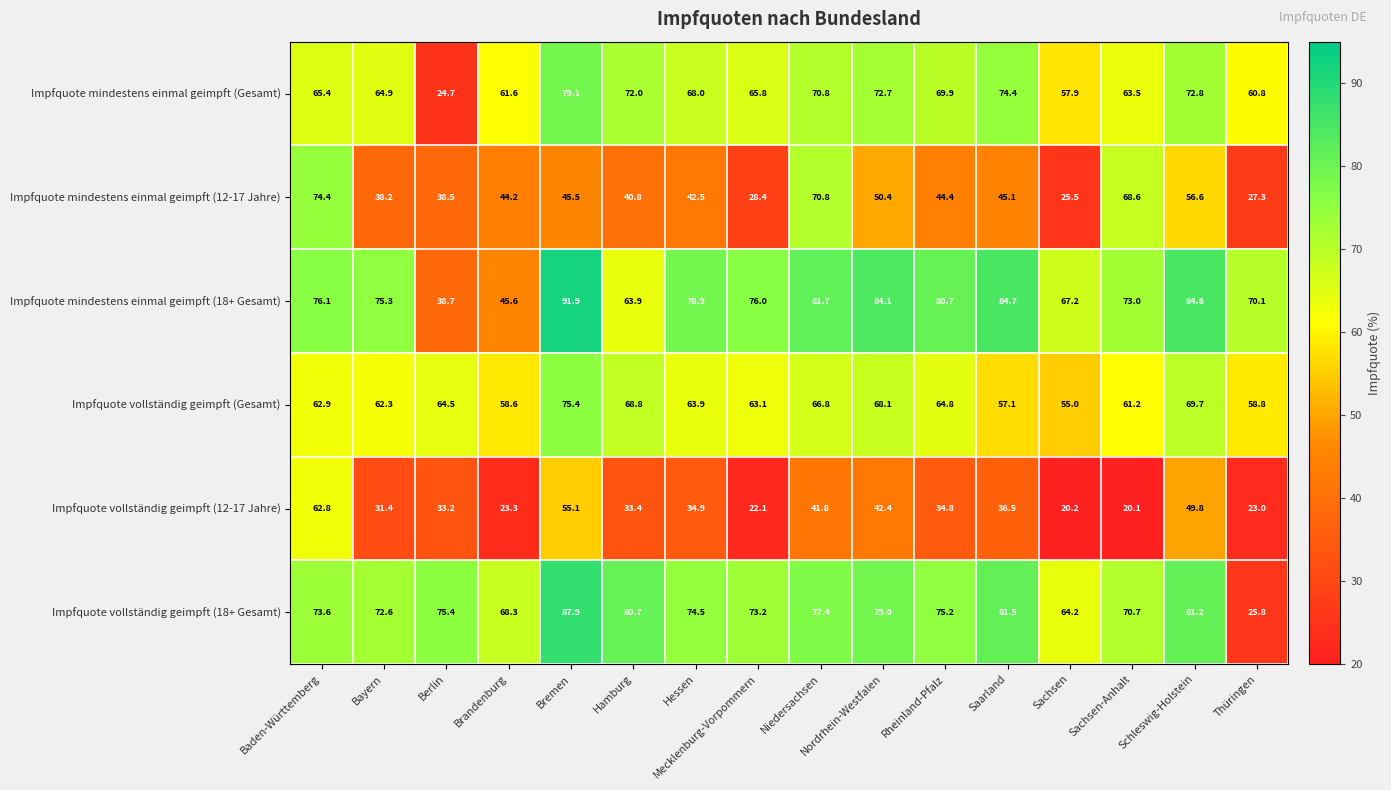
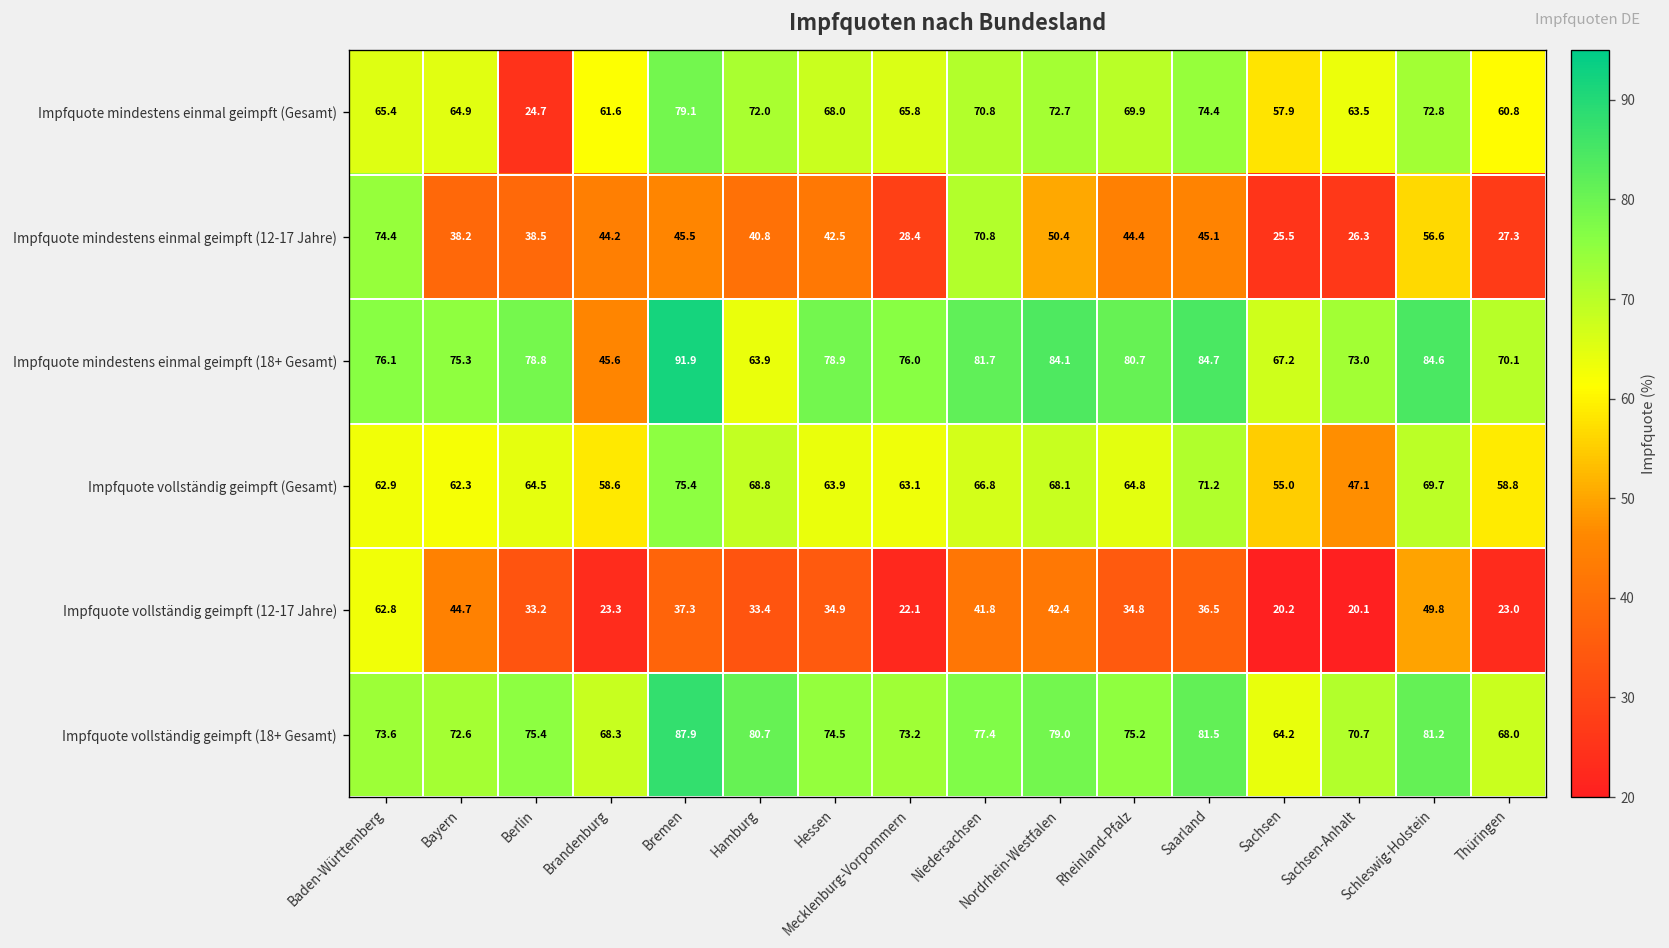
Impfquote mindestens einmal geimpft (12-17 Jahre), Sachsen-Anhalt: 68.6 -> 26.3
Impfquote mindestens einmal geimpft (18+ Gesamt), Berlin: 38.7 -> 78.8
Impfquote vollständig geimpft (Gesamt), Saarland: 57.1 -> 71.2
Impfquote vollständig geimpft (Gesamt), Sachsen-Anhalt: 61.2 -> 47.1
Impfquote vollständig geimpft (12-17 Jahre), Bayern: 31.4 -> 44.7
Impfquote vollständig geimpft (12-17 Jahre), Bremen: 55.1 -> 37.3
Impfquote vollständig geimpft (18+ Gesamt), Thüringen: 25.8 -> 68.0
